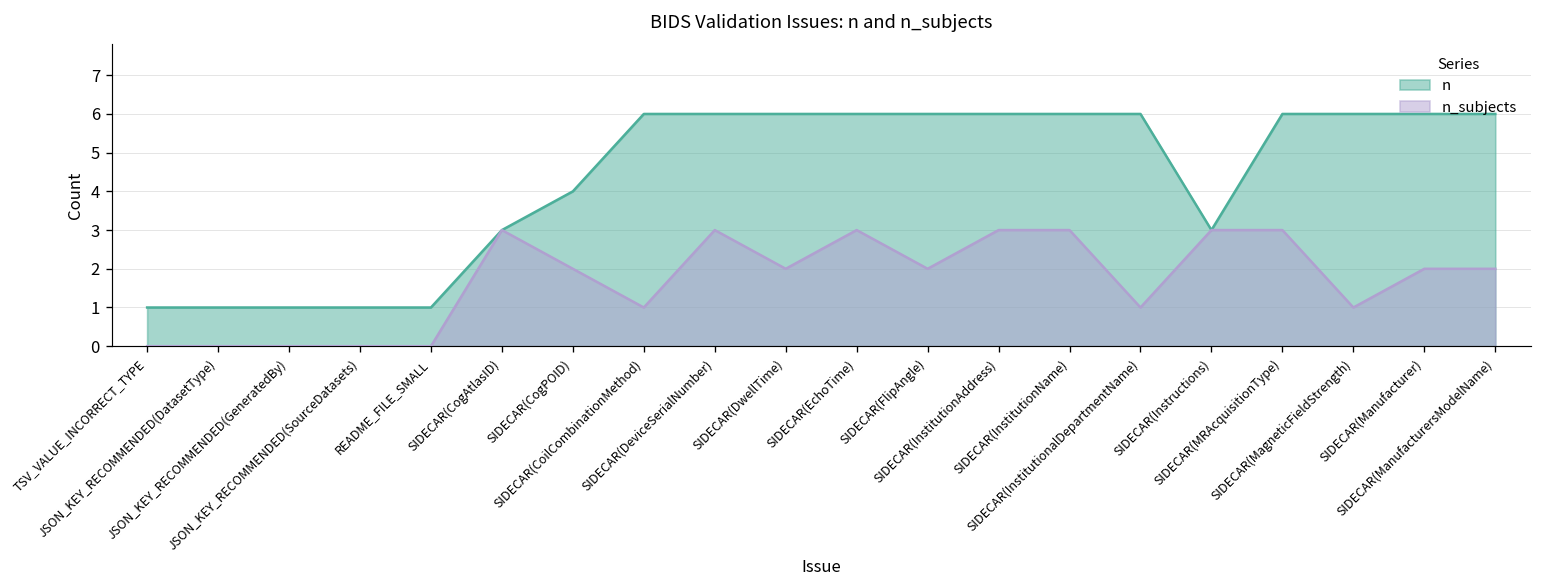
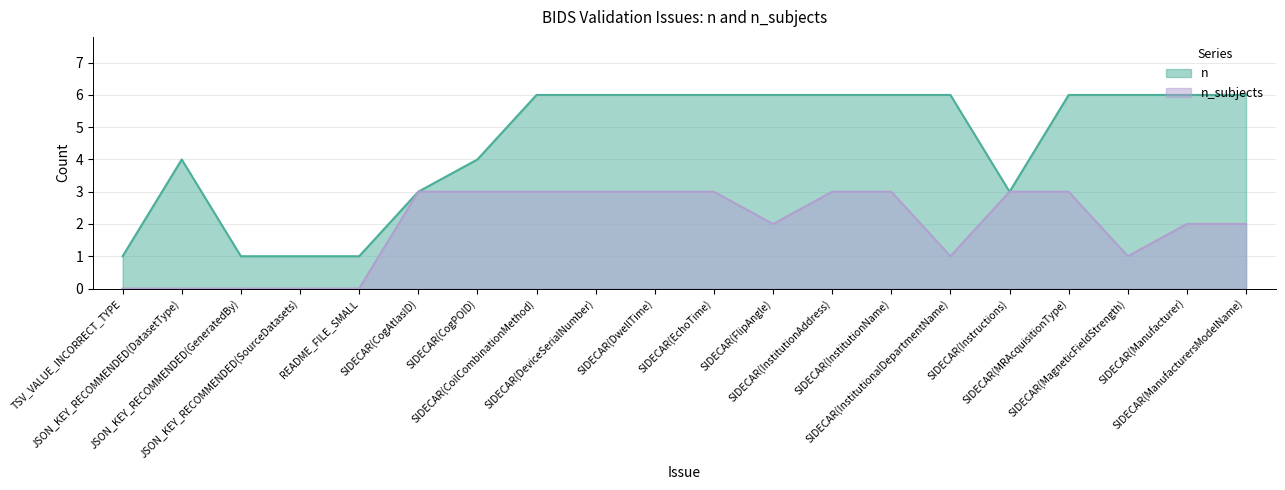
n, JSON_KEY_RECOMMENDED(DatasetType): 1 -> 4
n_subjects, SIDECAR(CogPOID): 2 -> 3
n_subjects, SIDECAR(CoilCombinationMethod): 1 -> 3
n_subjects, SIDECAR(DwellTime): 2 -> 3
